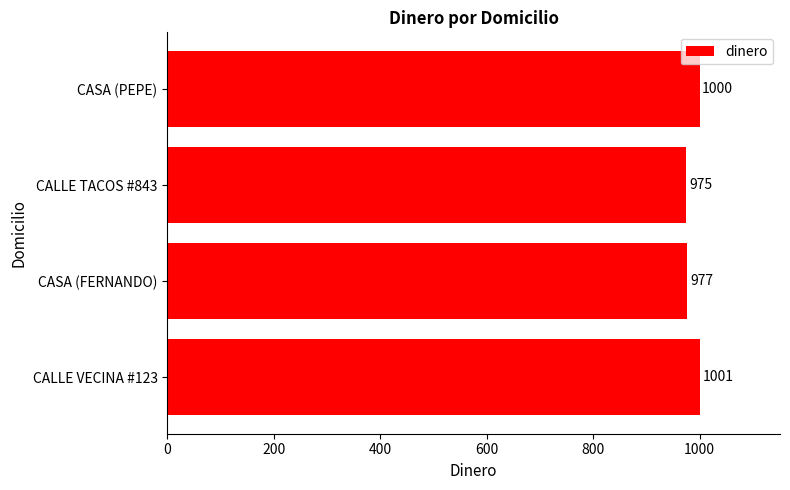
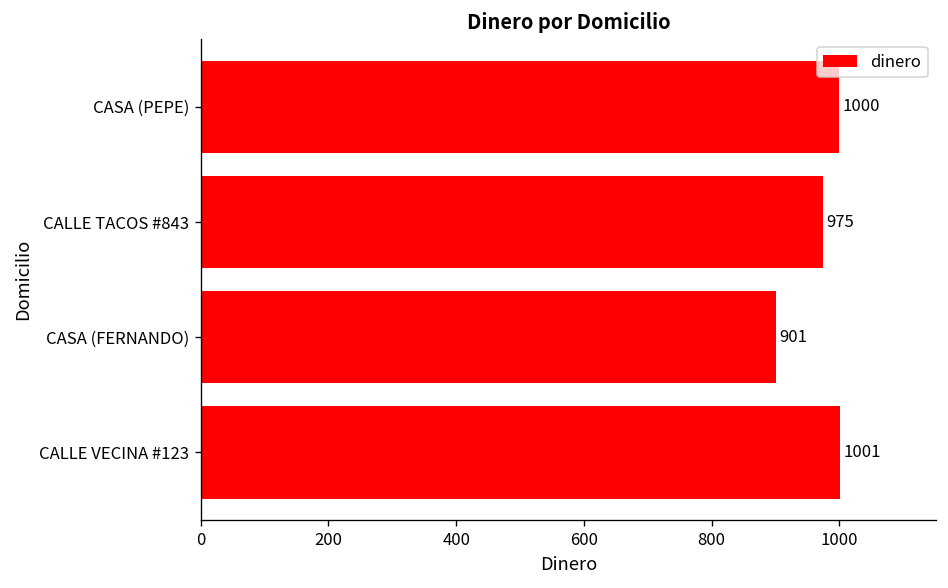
CASA (FERNANDO): 977 -> 901
